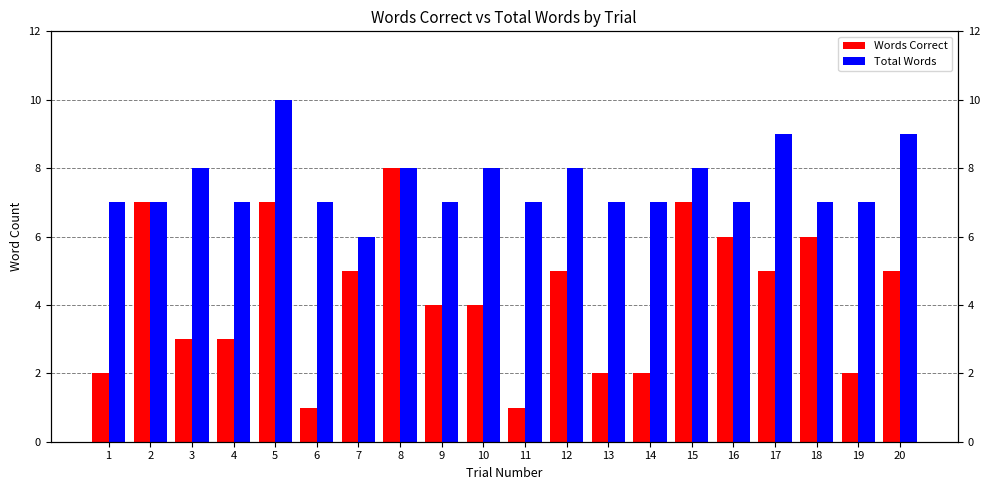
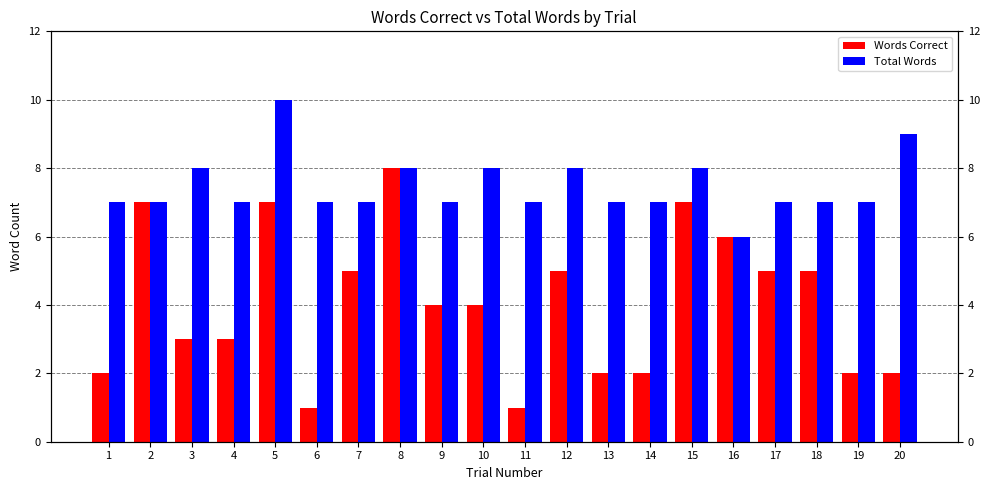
Total Words, 7: 6 -> 7
Total Words, 16: 7 -> 6
Total Words, 17: 9 -> 7
Words Correct, 18: 6 -> 5
Words Correct, 20: 5 -> 2
